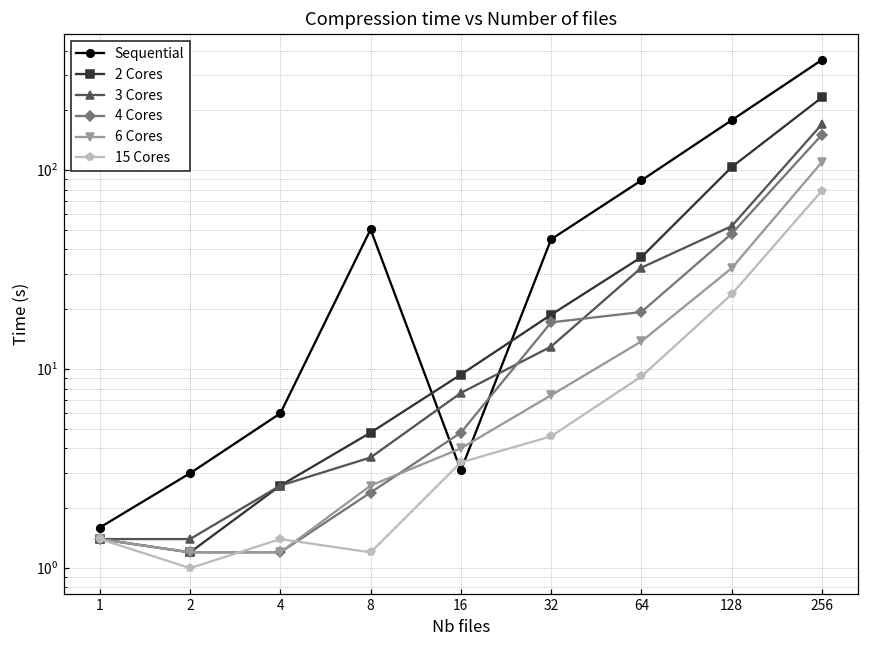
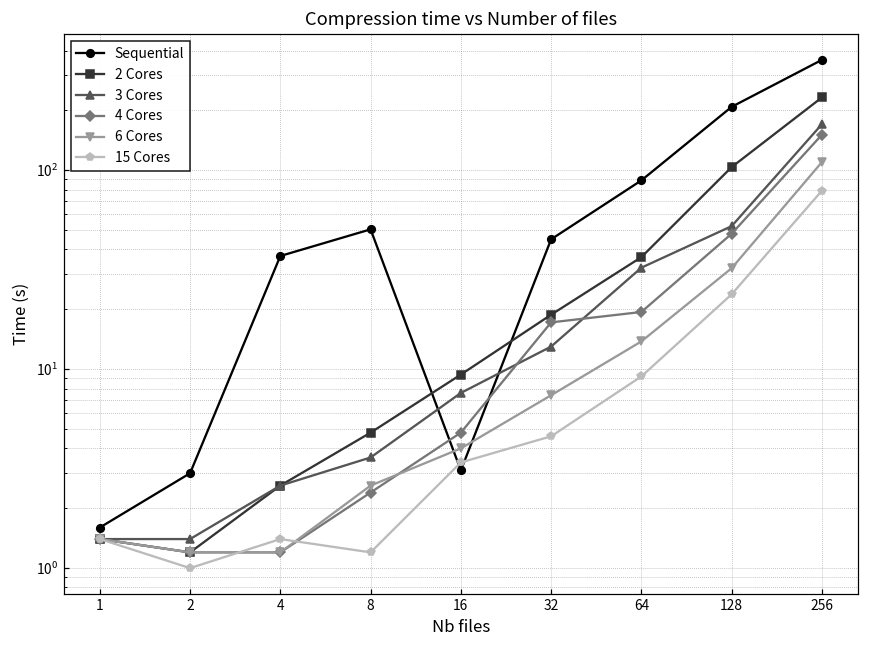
Sequential, 4: 6.0 -> 37
Sequential, 128: 180 -> 210
